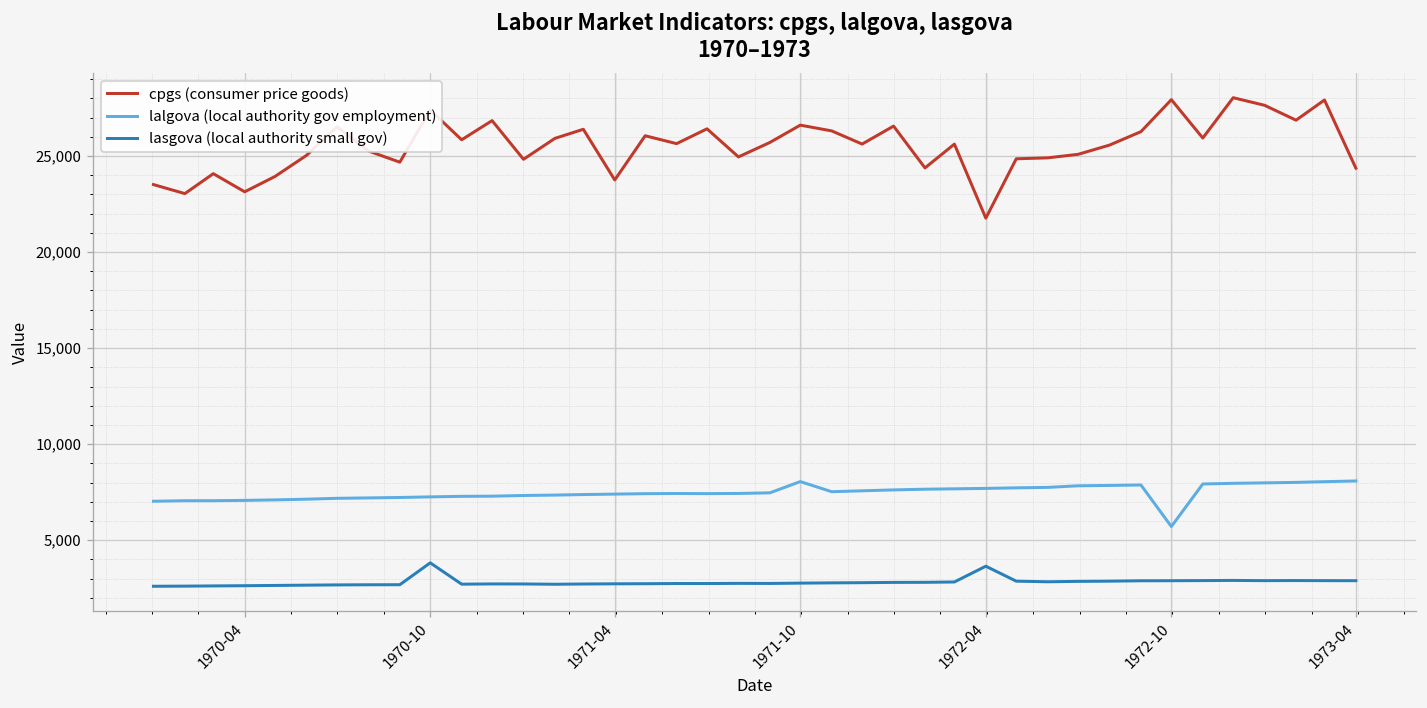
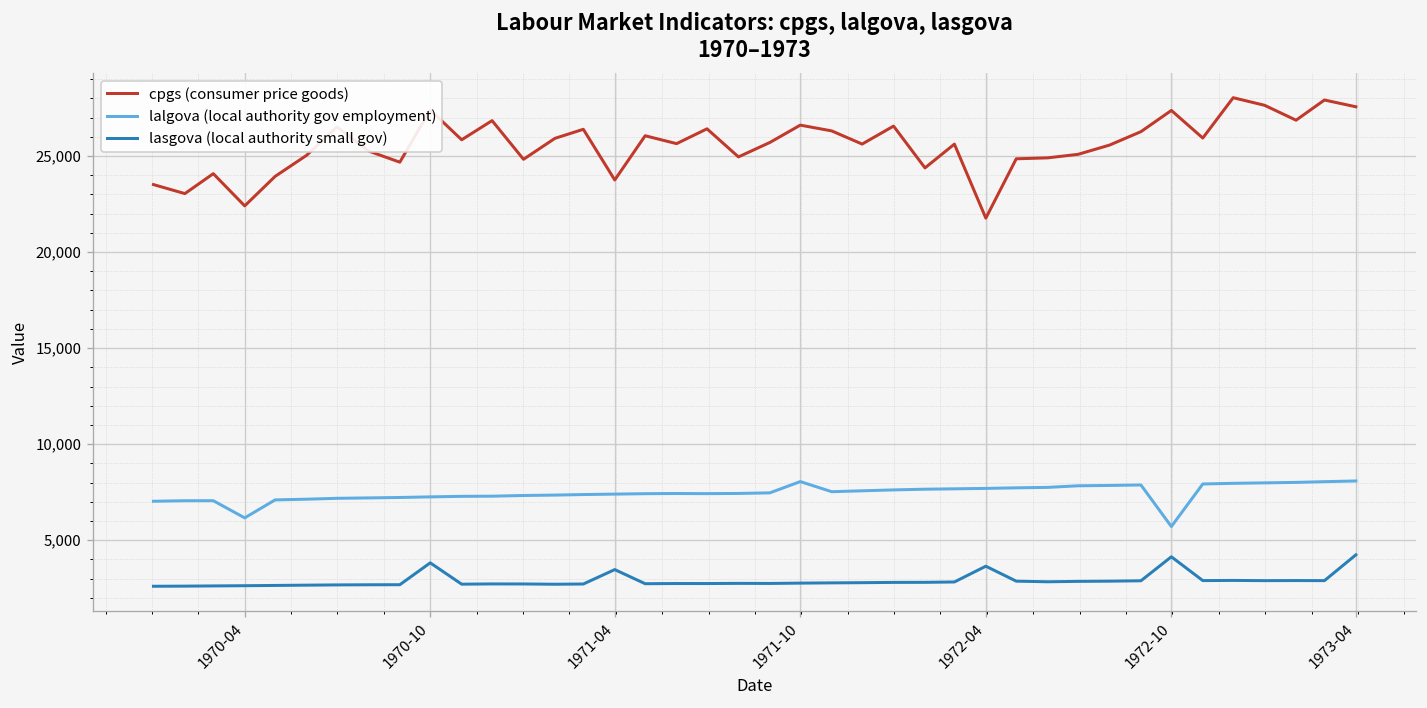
cpgs (consumer price goods), 1970-04: 23,100 -> 22,400
lalgova (local authority gov employment), 1970-04: 7,100 -> 6,200
lasgova (local authority small gov), 1971-04: 2,700 -> 3,500
cpgs (consumer price goods), 1972-10: 27,900 -> 27,400
lasgova (local authority small gov), 1972-10: 2,900 -> 4,100
cpgs (consumer price goods), 1973-04: 24,400 -> 27,600
lasgova (local authority small gov), 1973-04: 2,900 -> 4,200
